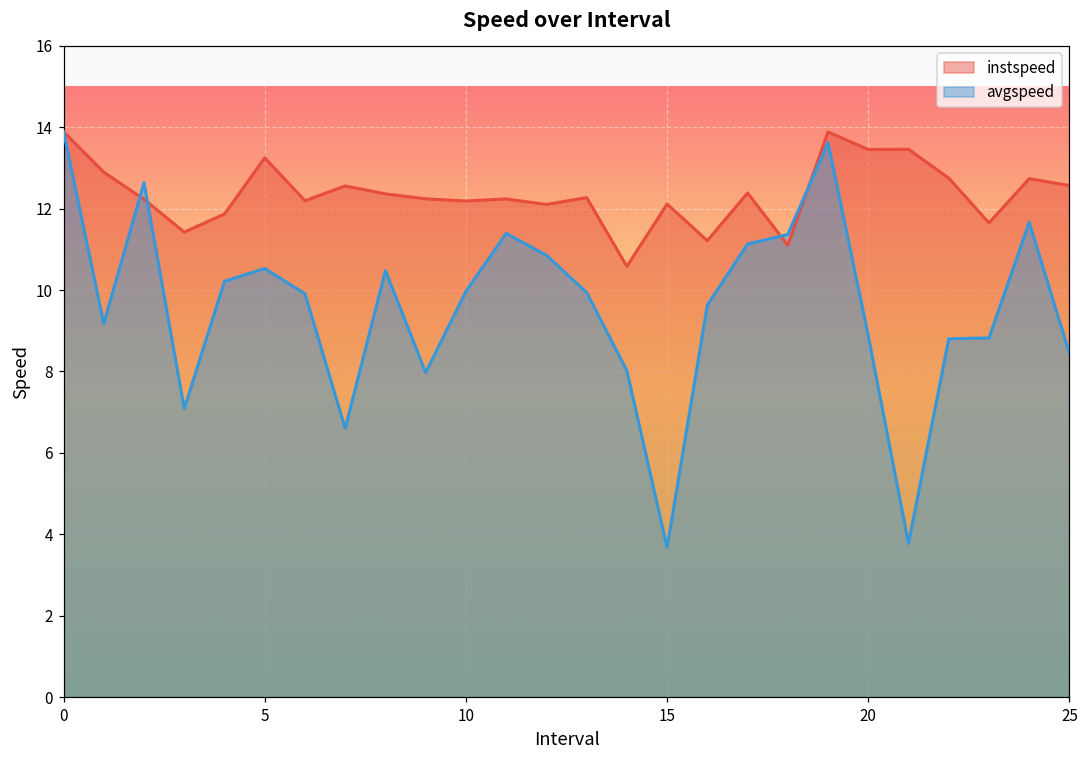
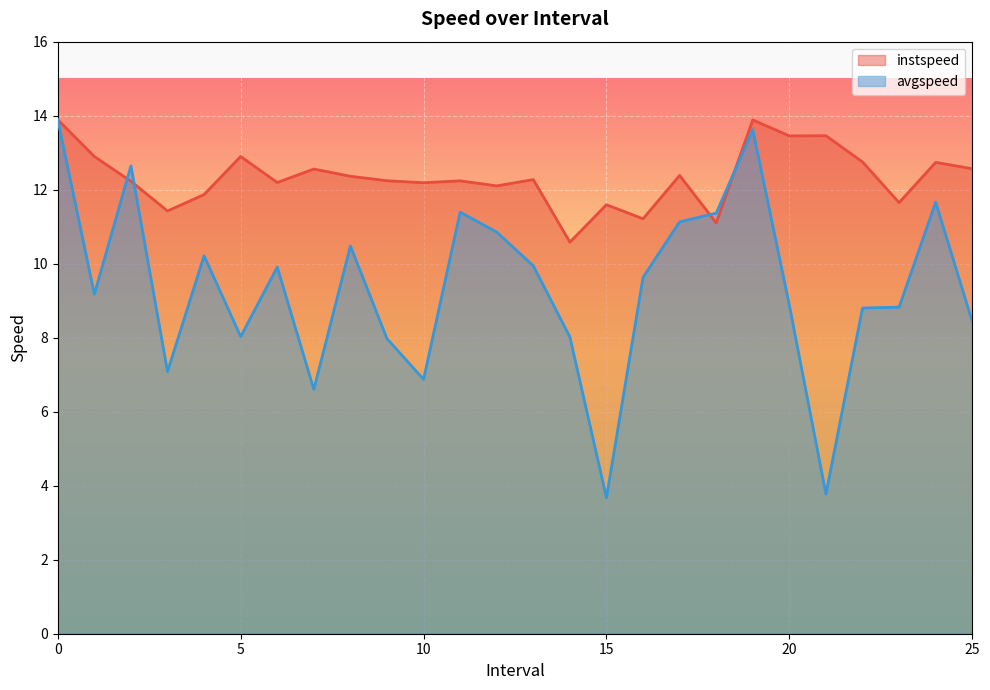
instspeed, 5: 13.2 -> 12.9
avgspeed, 5: 10.5 -> 8.0
avgspeed, 10: 10.0 -> 6.9
instspeed, 15: 12.1 -> 11.6
